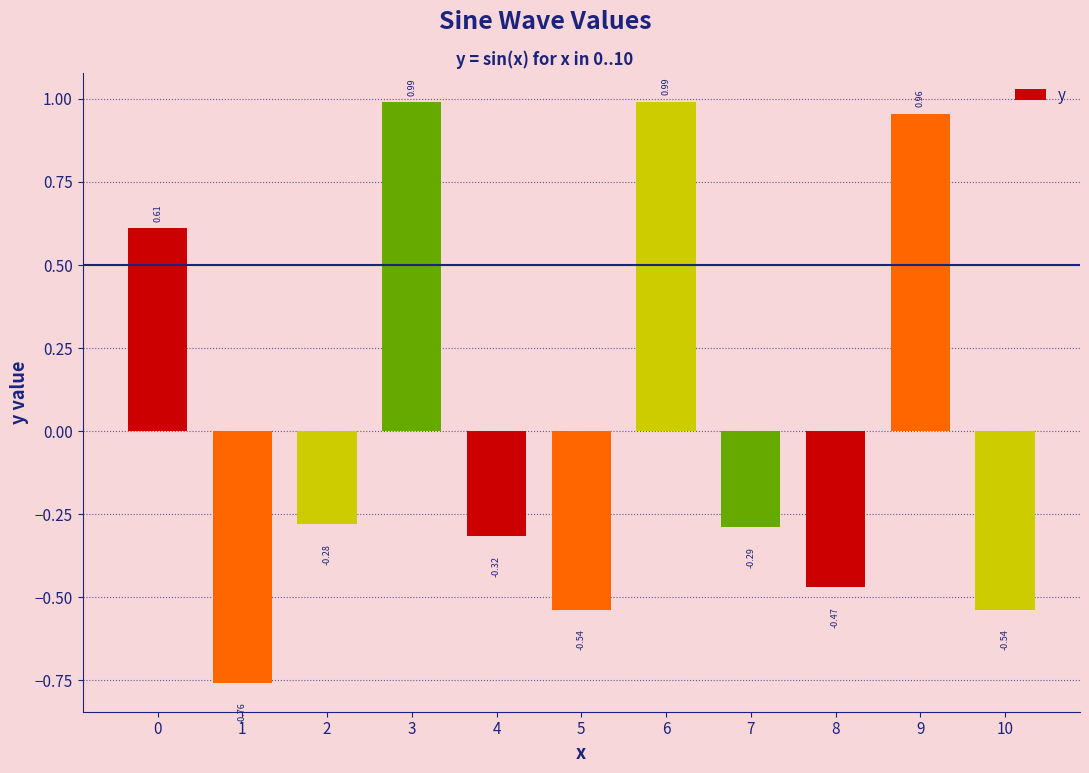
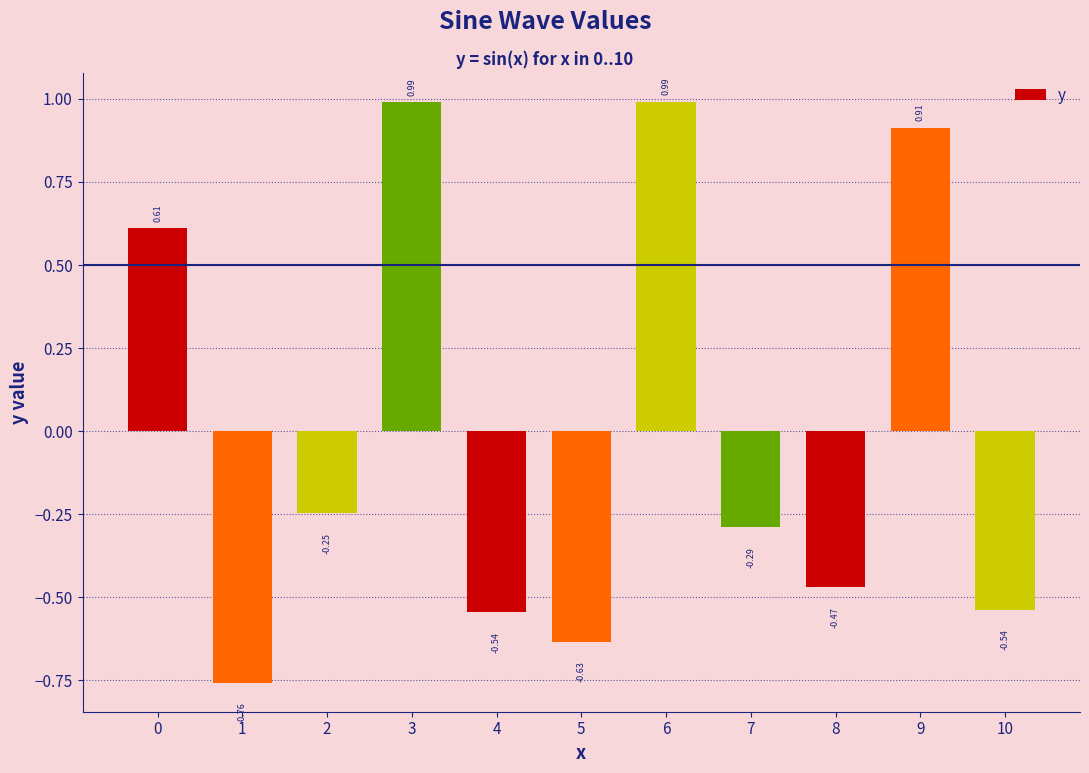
2: -0.28 -> -0.25
4: -0.32 -> -0.54
5: -0.54 -> -0.63
9: 0.96 -> 0.91
